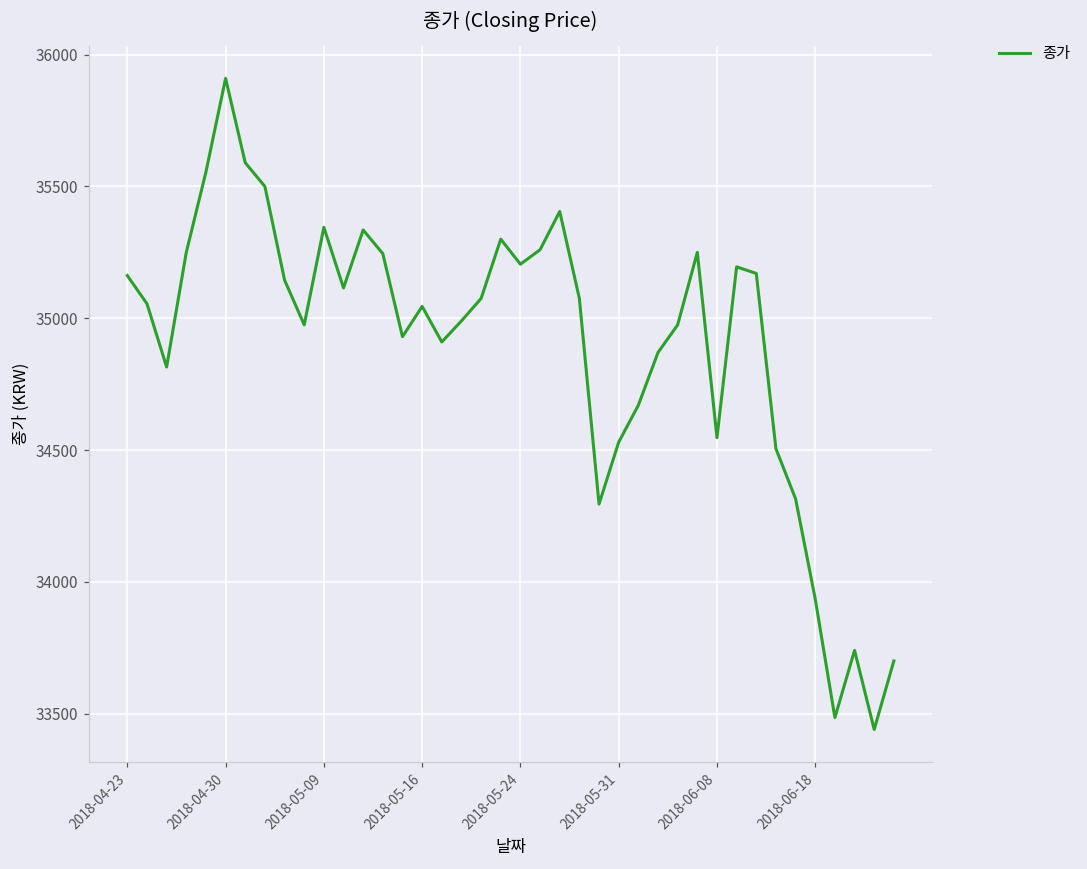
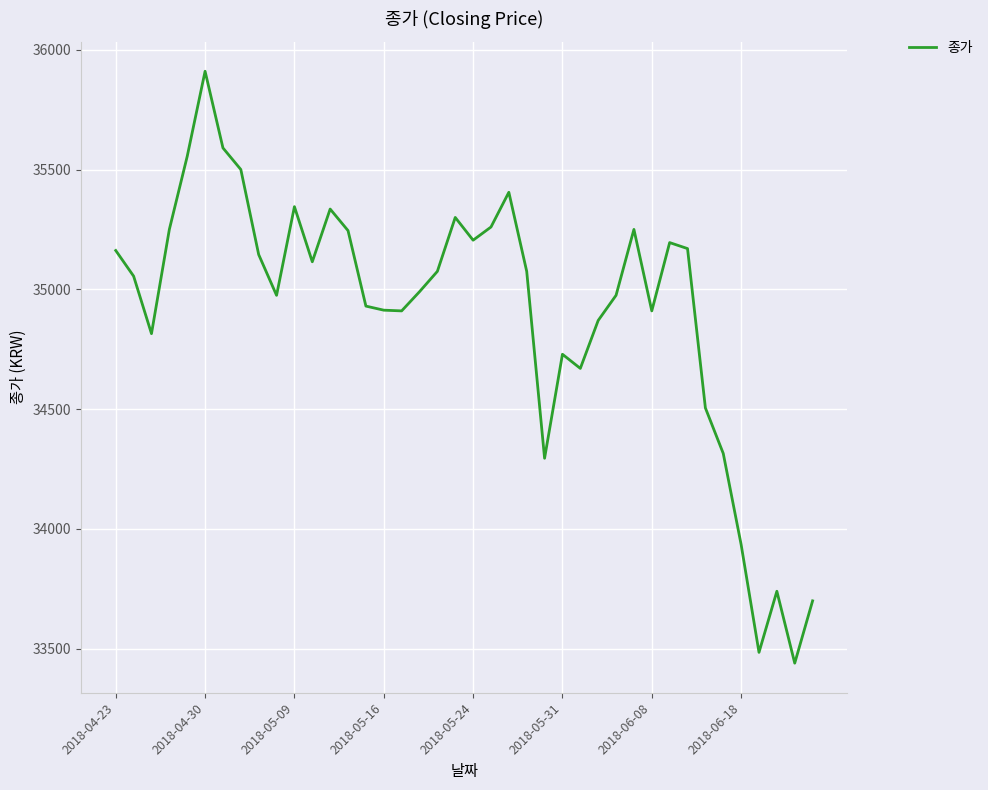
2018-05-16: 35050 -> 34910
2018-05-31: 34530 -> 34730
2018-06-08: 34550 -> 34910
